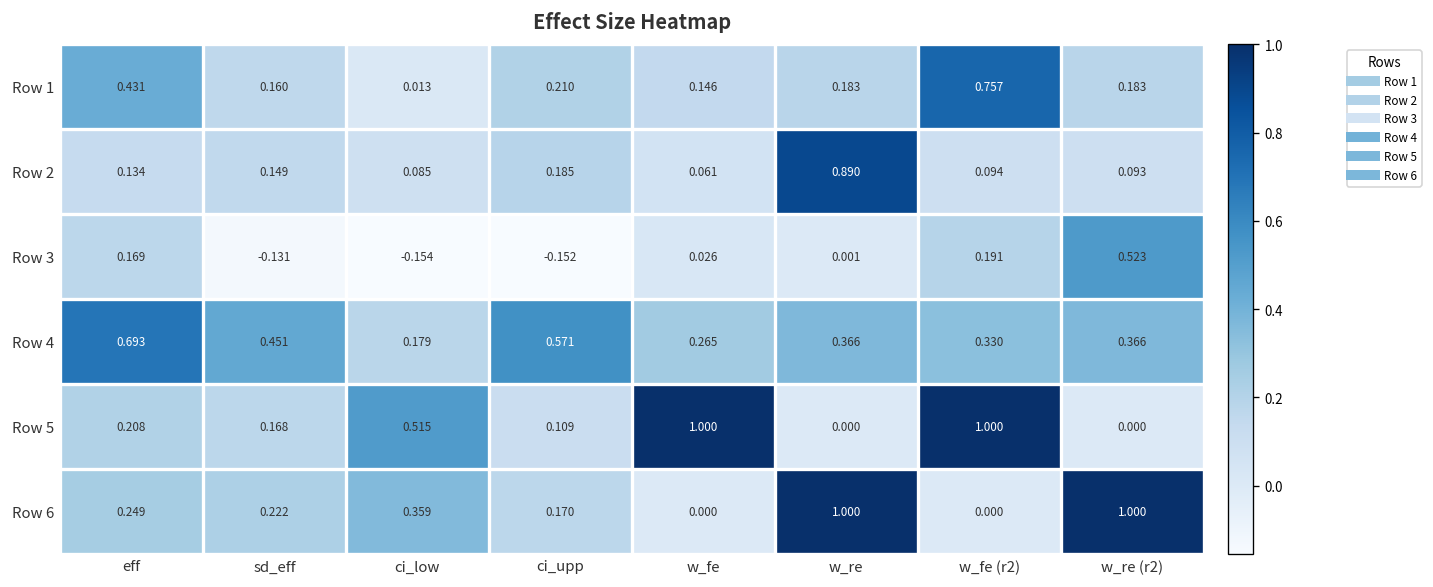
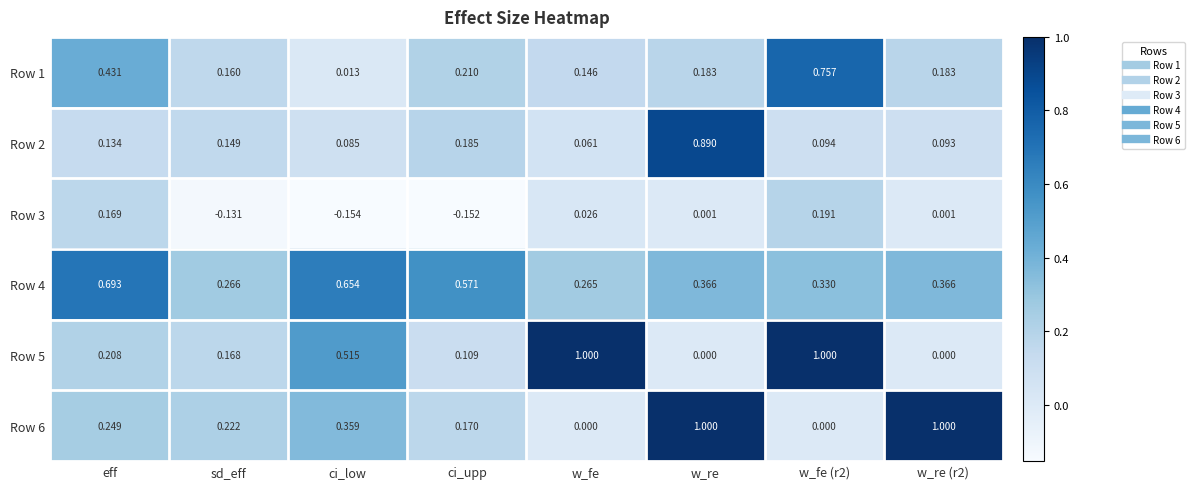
Row 3, w_re (r2): 0.523 -> 0.001
Row 4, sd_eff: 0.451 -> 0.266
Row 4, ci_low: 0.179 -> 0.654
